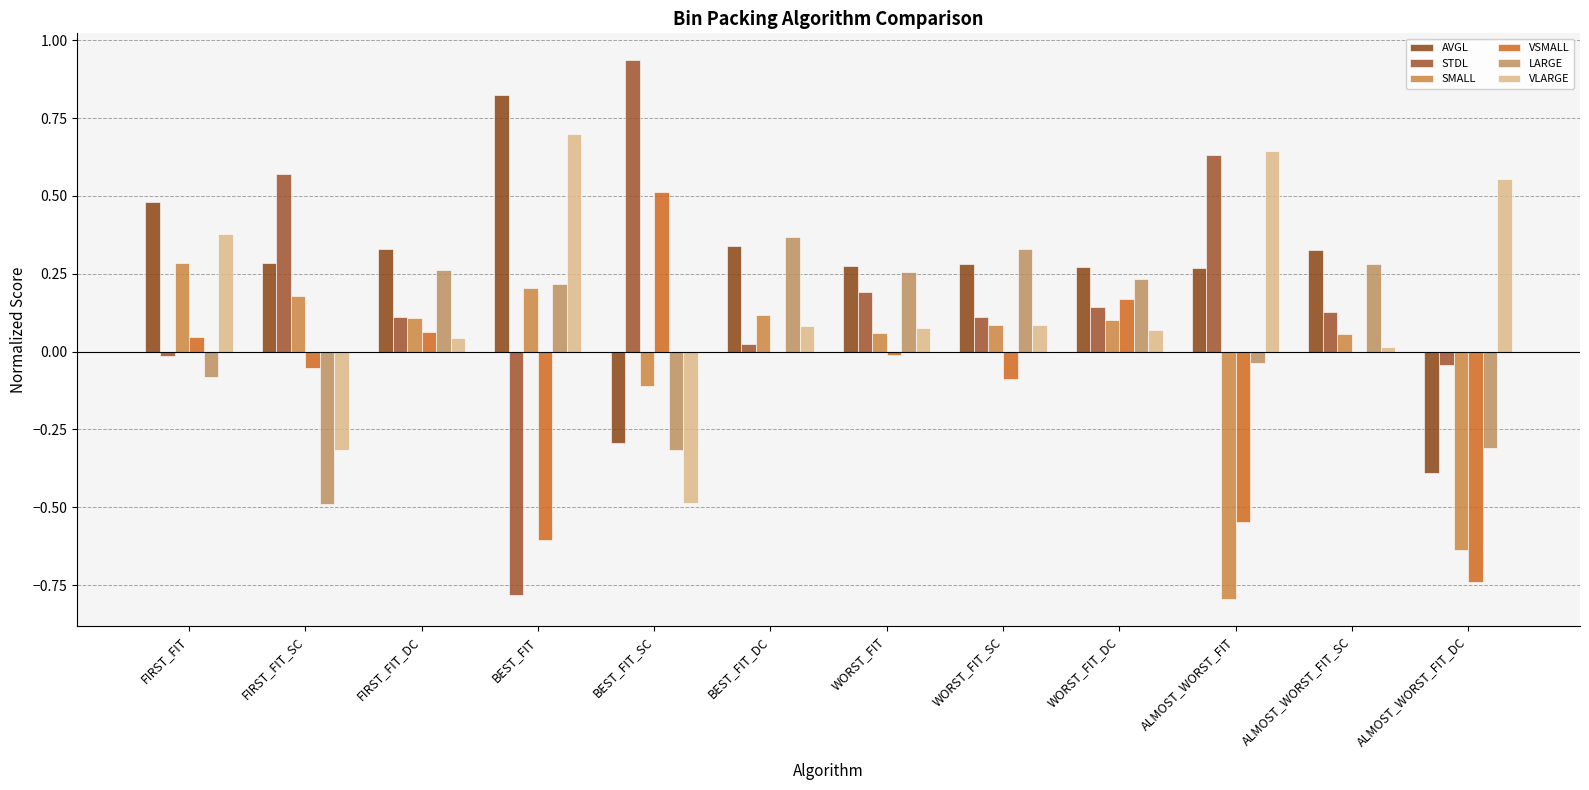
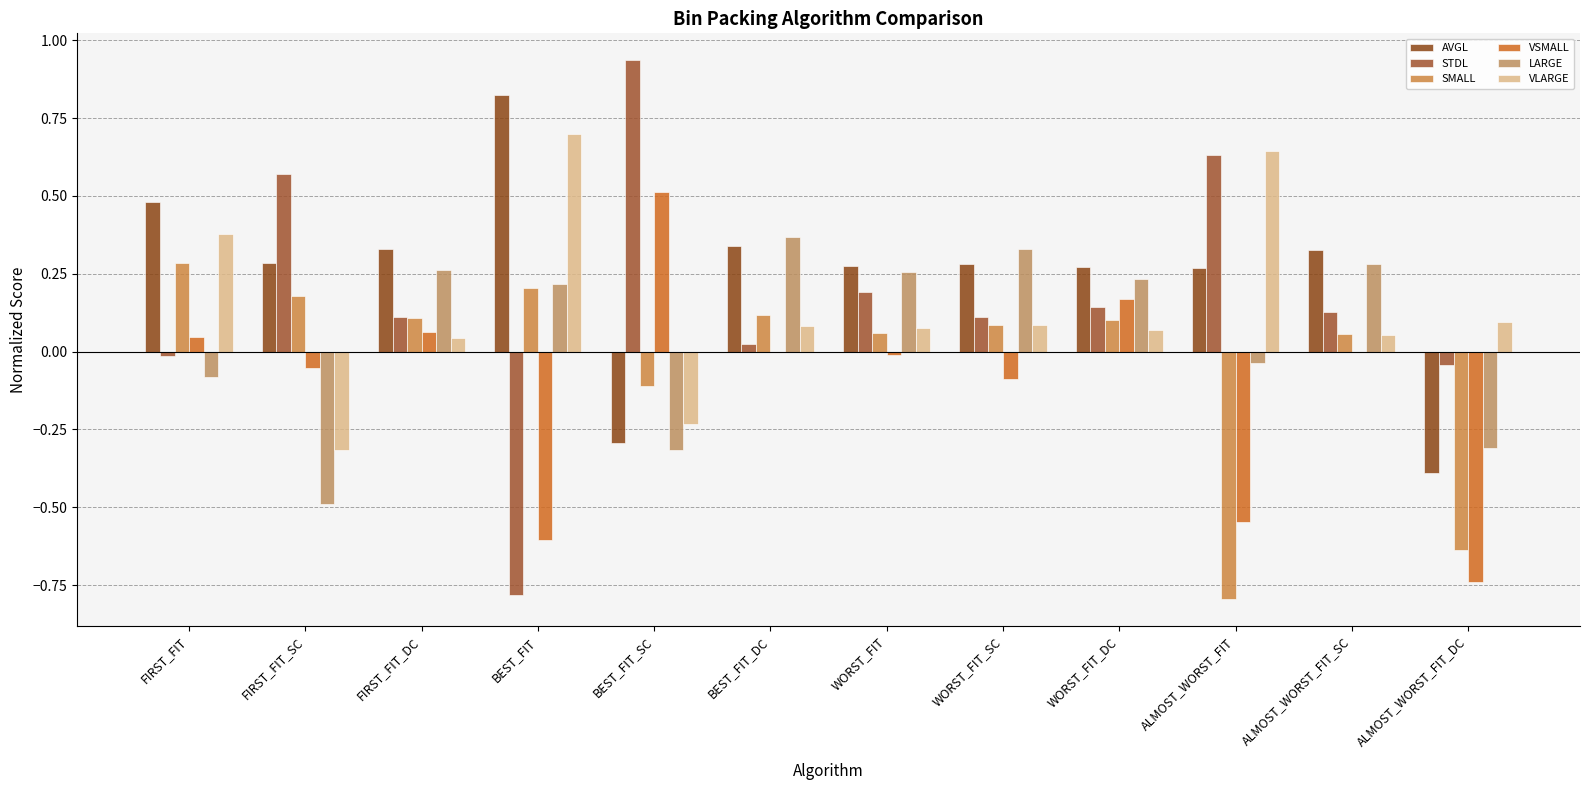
VLARGE, BEST_FIT_SC: -0.49 -> -0.23
VLARGE, ALMOST_WORST_FIT_SC: 0.01 -> 0.05
VLARGE, ALMOST_WORST_FIT_DC: 0.56 -> 0.09
